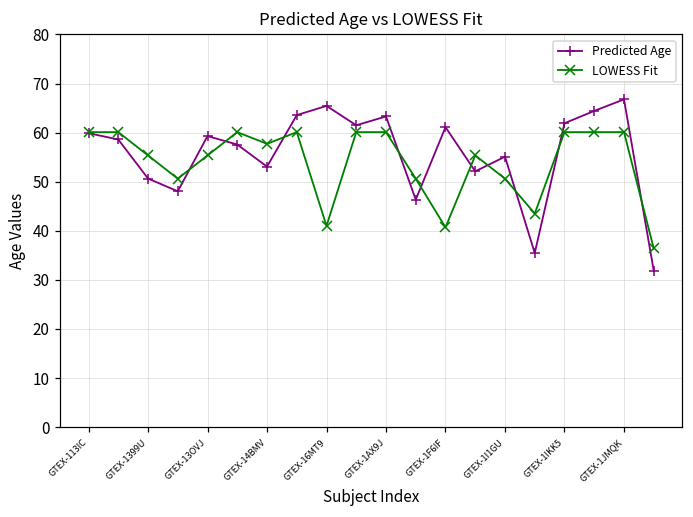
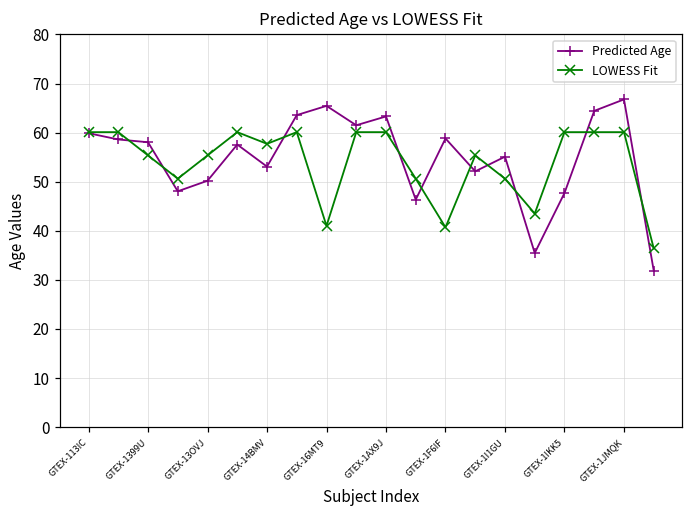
Predicted Age, GTEX-1399U: 51 -> 58
Predicted Age, GTEX-13OVJ: 59 -> 50
Predicted Age, GTEX-1F6IF: 61 -> 59
Predicted Age, GTEX-1IKK5: 62 -> 48
